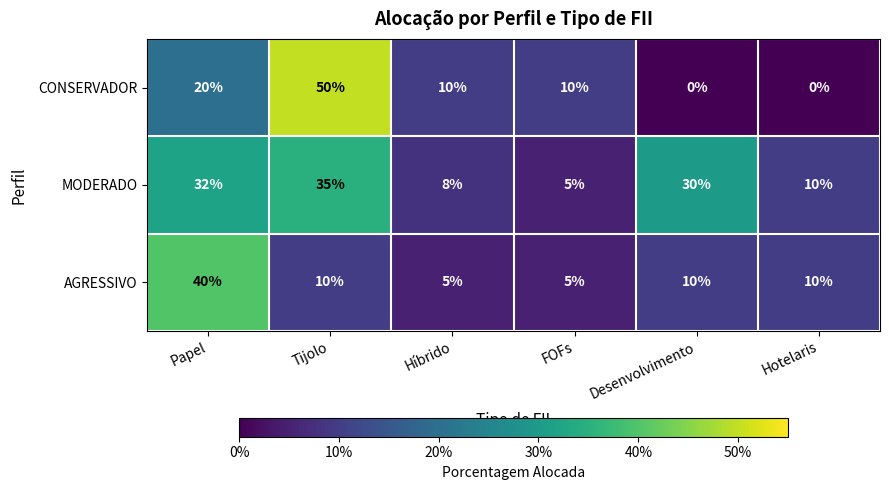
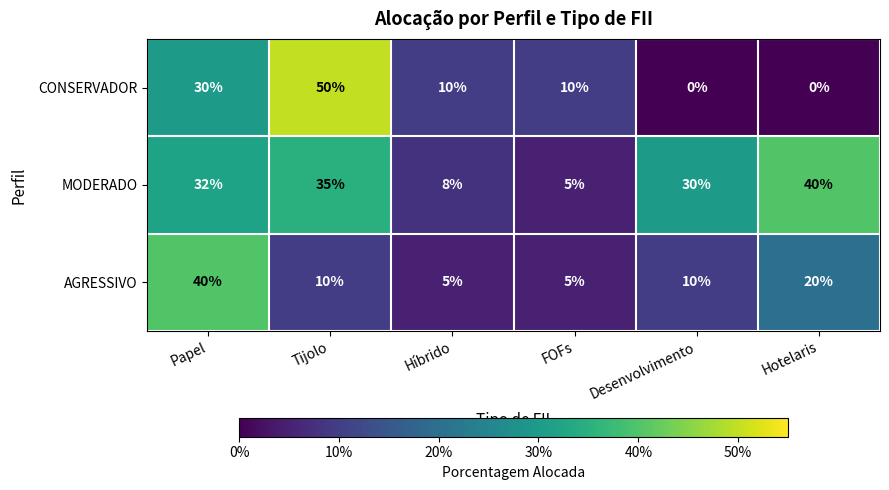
CONSERVADOR, Papel: 20% -> 30%
MODERADO, Hotelaris: 10% -> 40%
AGRESSIVO, Hotelaris: 10% -> 20%
